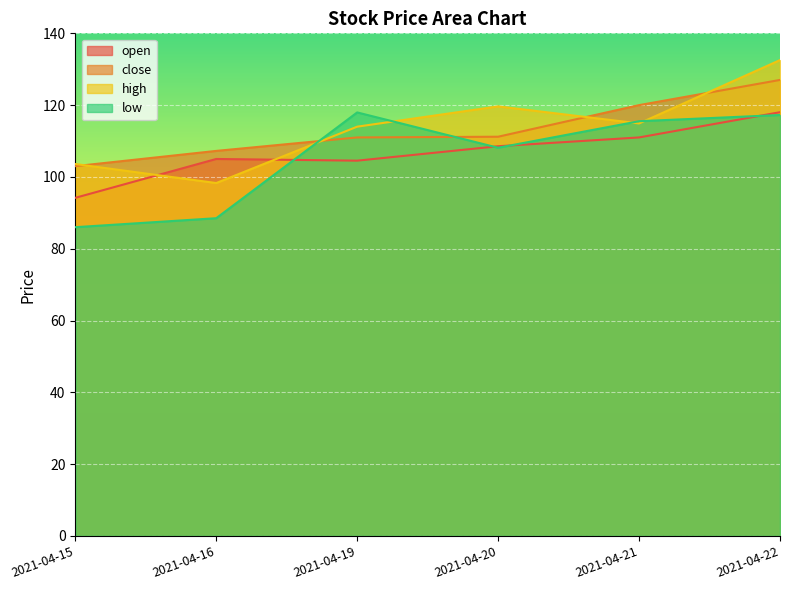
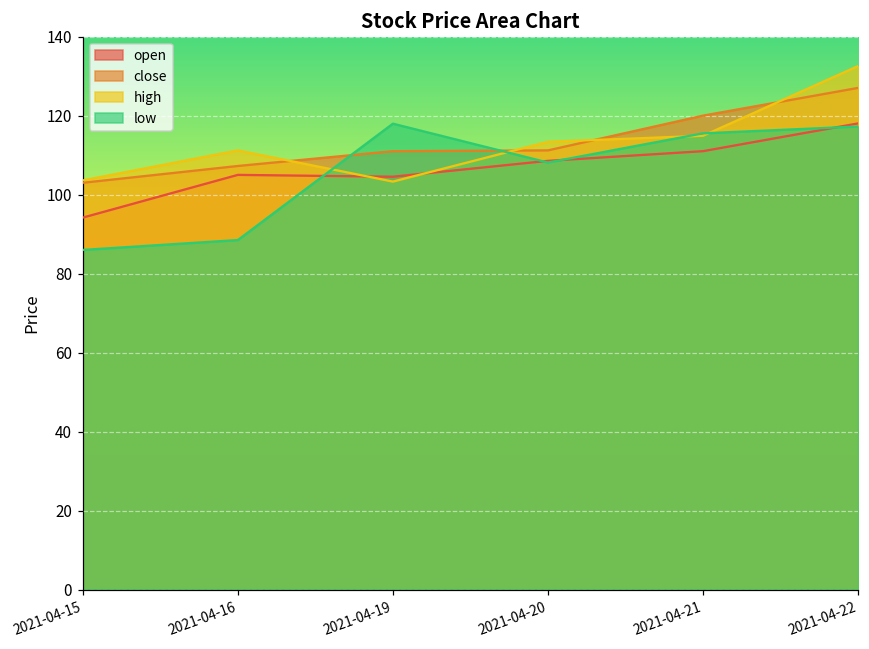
high, 2021-04-16: 98 -> 111
high, 2021-04-19: 114 -> 103
high, 2021-04-20: 120 -> 113
